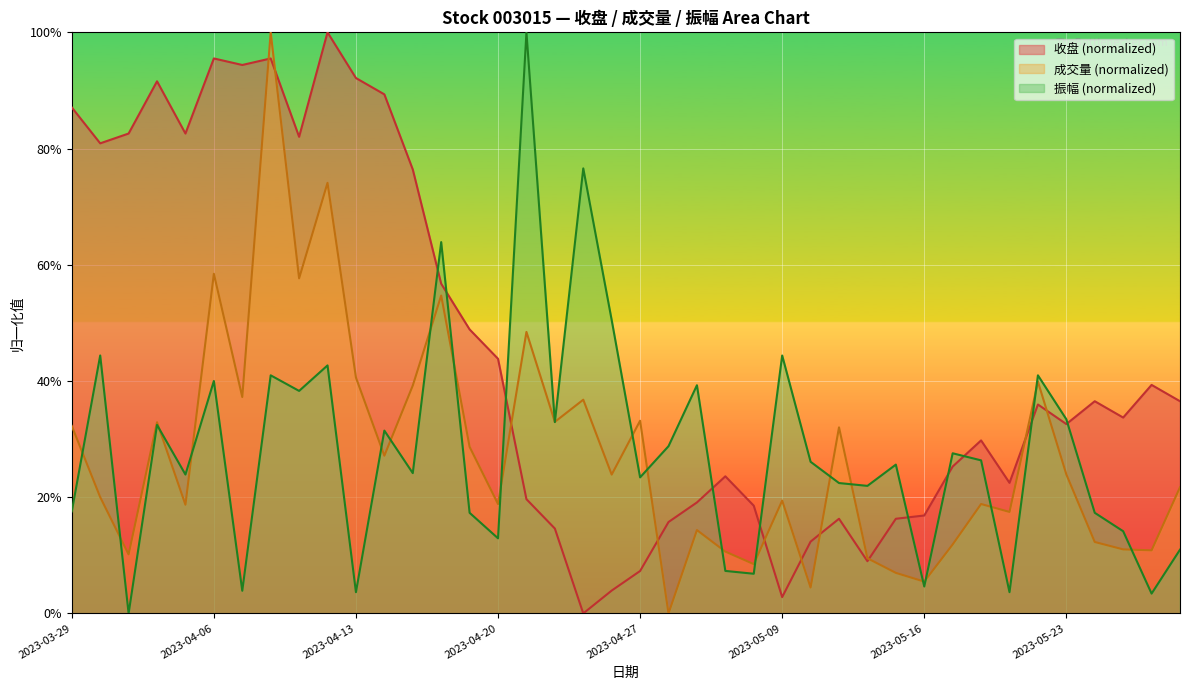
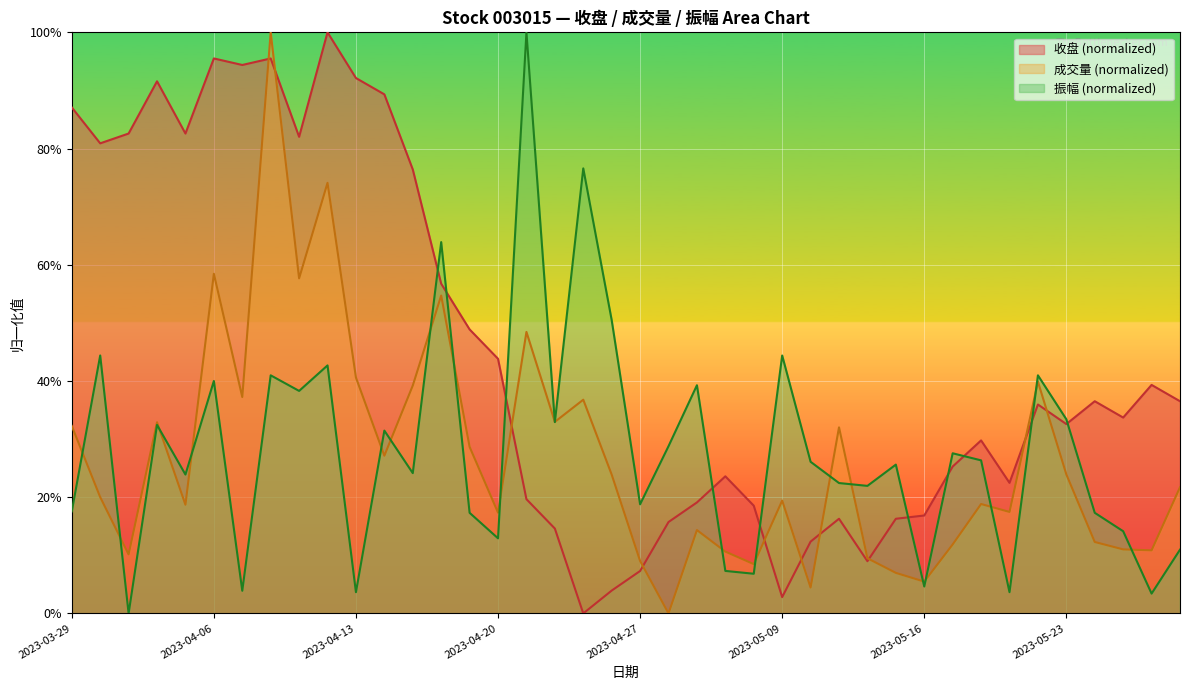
成交量 (normalized), 2023-04-20: 19% -> 17%
成交量 (normalized), 2023-04-27: 33% -> 9%
振幅 (normalized), 2023-04-27: 23% -> 19%
